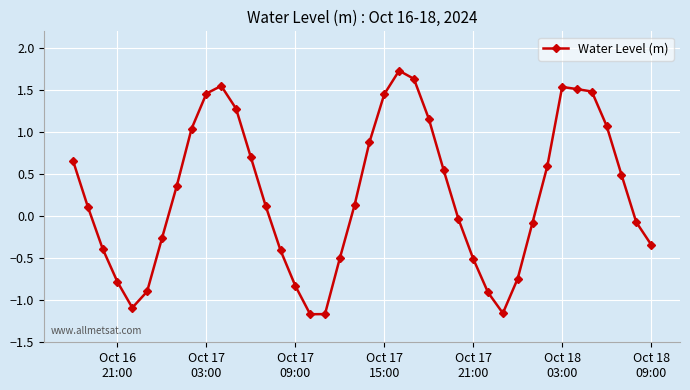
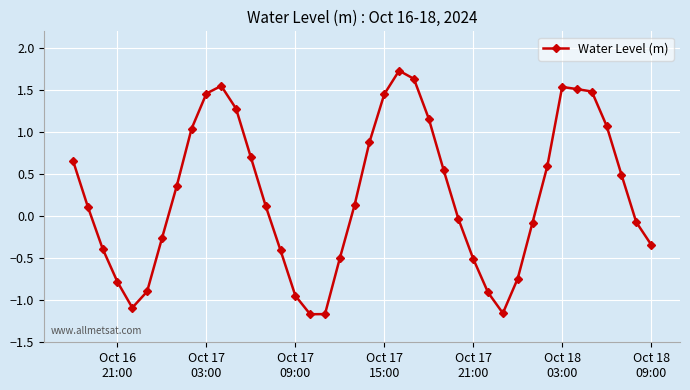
Oct 17 09:00: -0.8 -> -0.9
